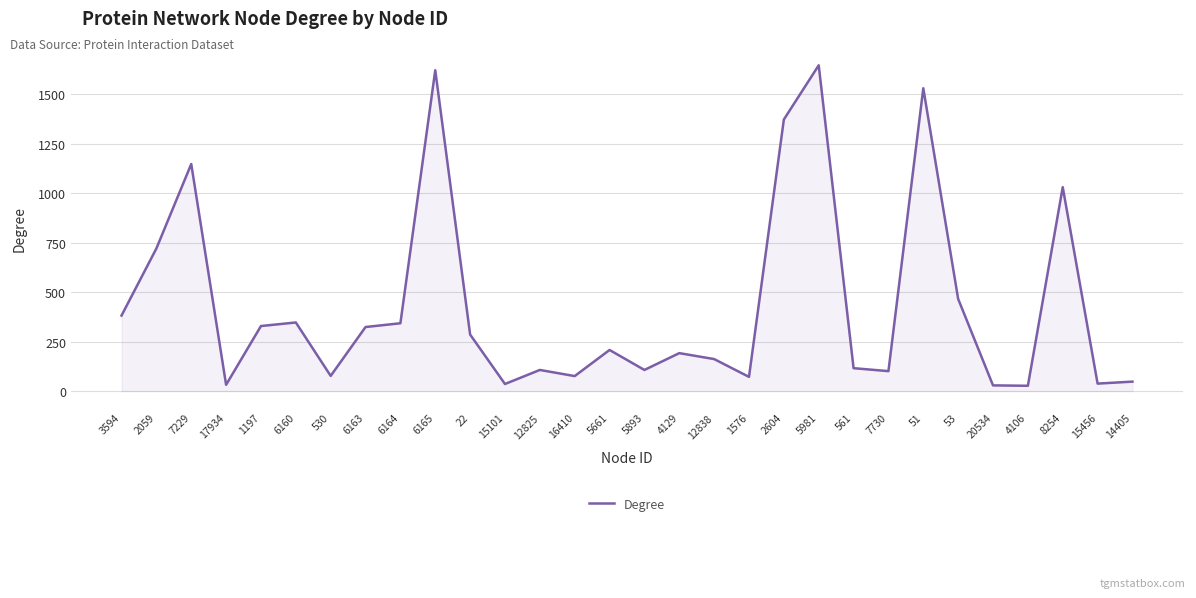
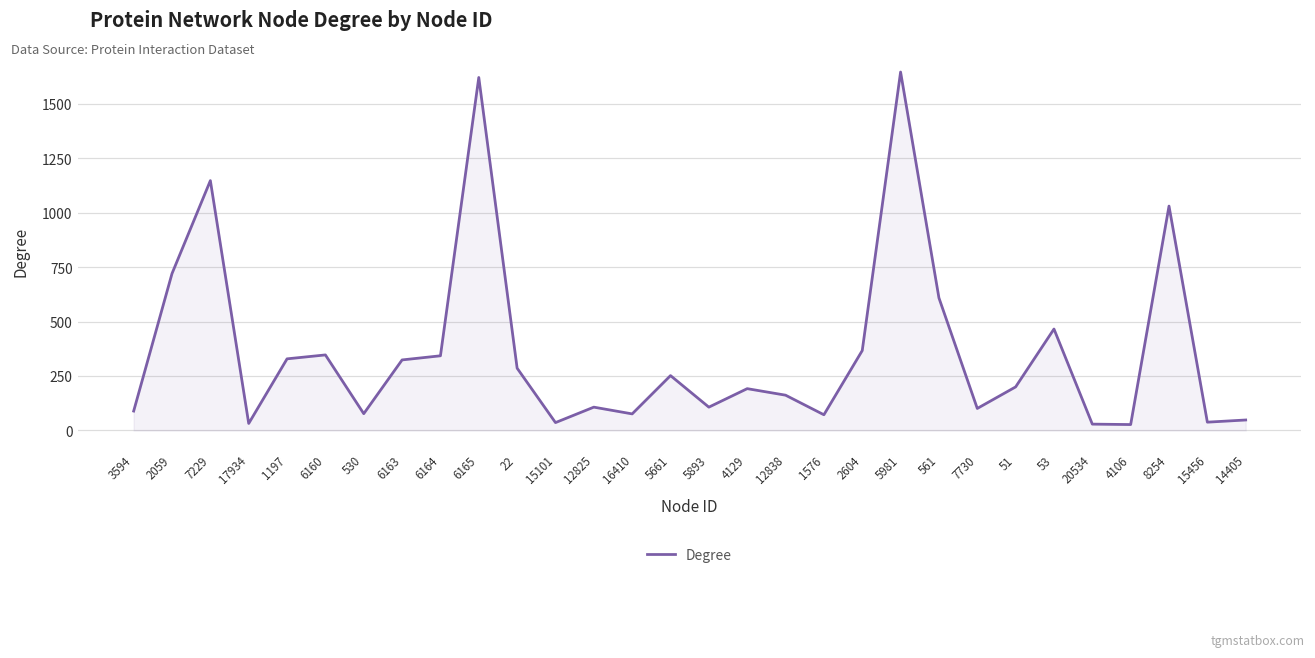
3594: 380 -> 90
5661: 210 -> 250
2604: 1370 -> 370
561: 120 -> 610
51: 1530 -> 200
